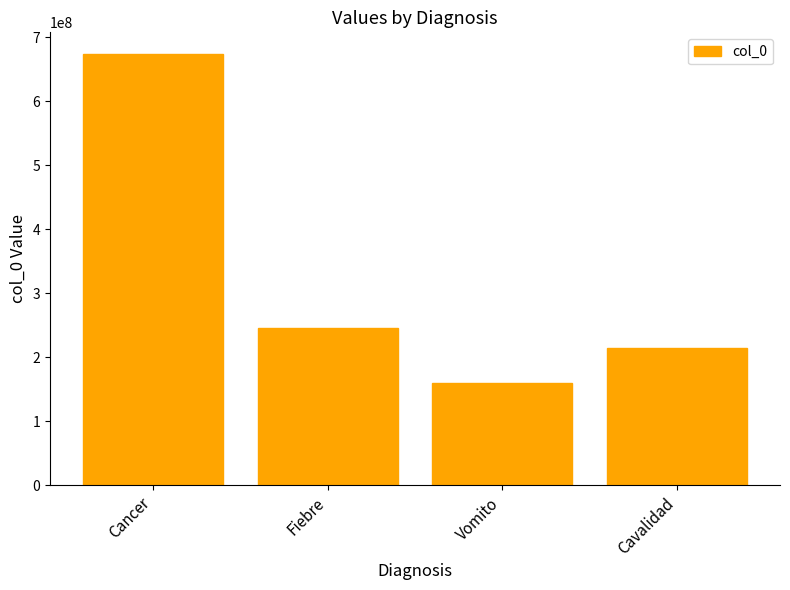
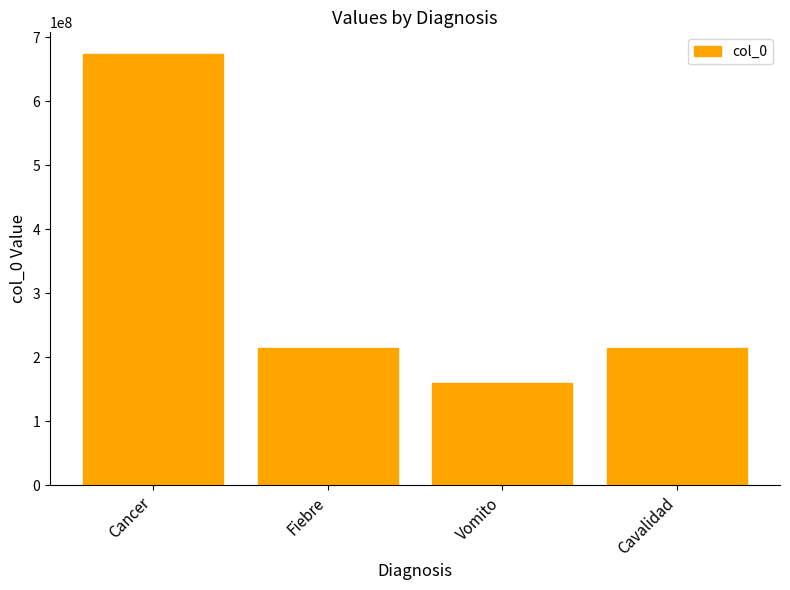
Fiebre: 250000000 -> 210000000
